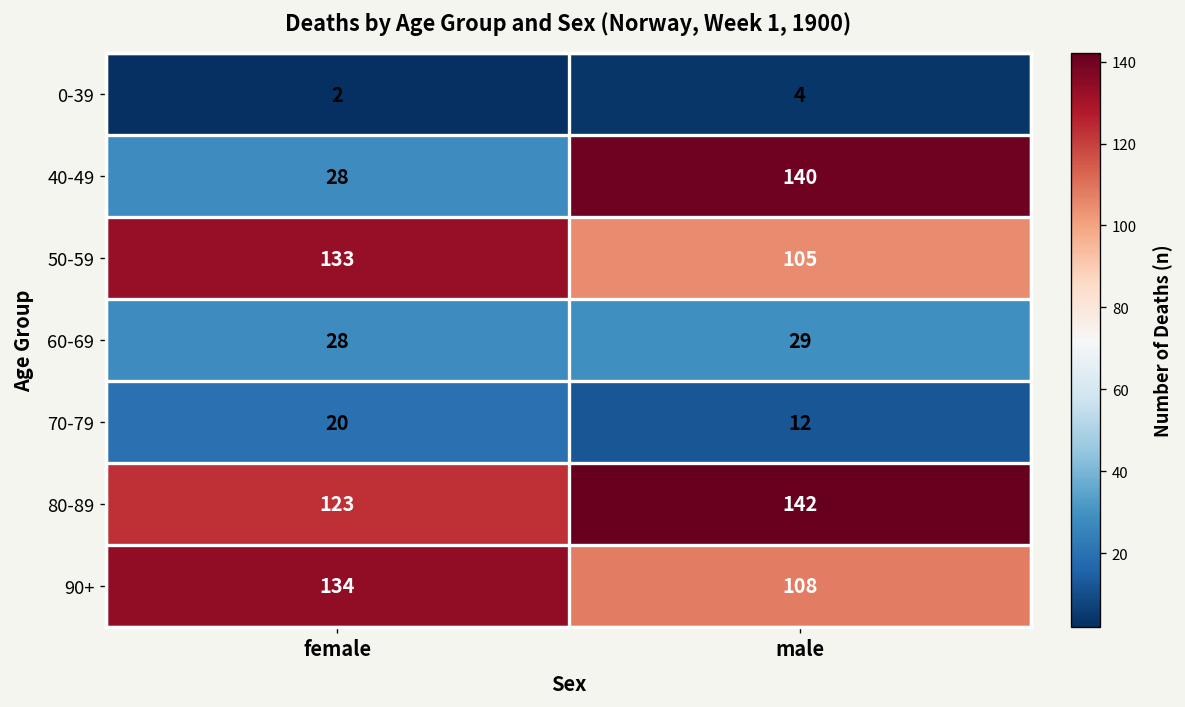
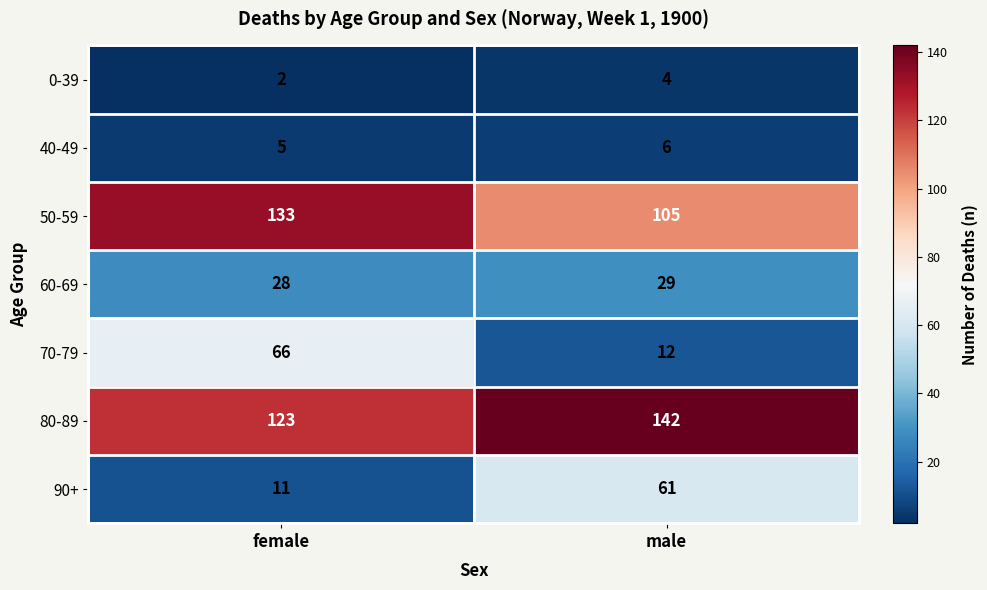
40-49, female: 28 -> 5
40-49, male: 140 -> 6
70-79, female: 20 -> 66
90+, female: 134 -> 11
90+, male: 108 -> 61
